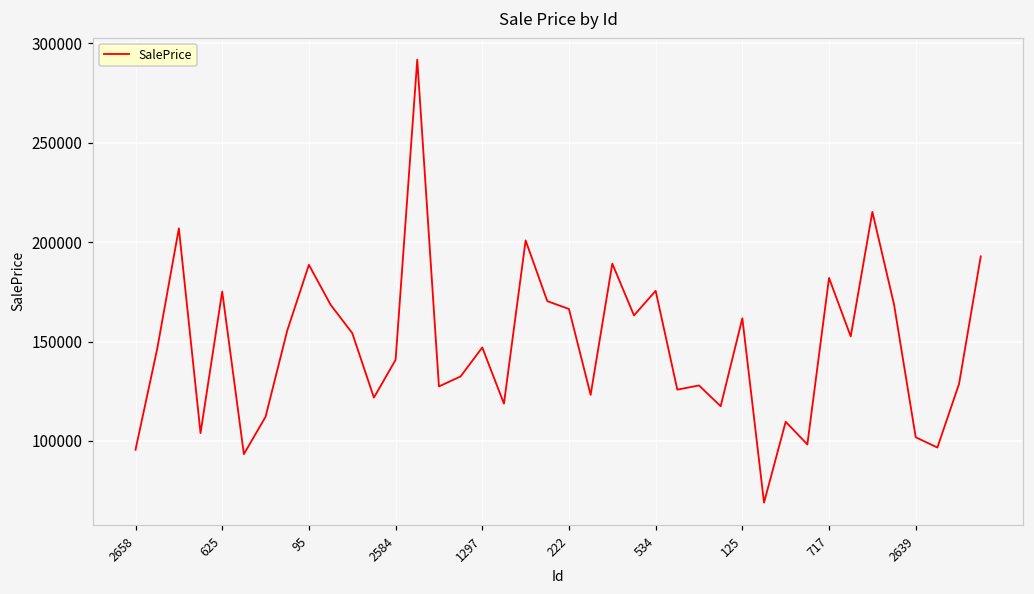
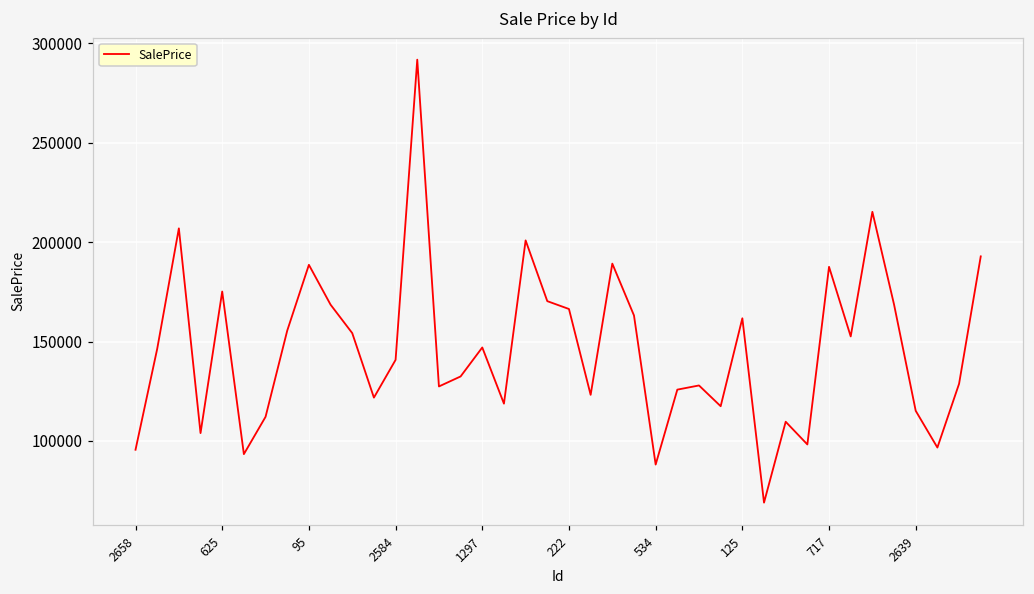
534: 175000 -> 88000
717: 182000 -> 188000
2639: 102000 -> 115000
